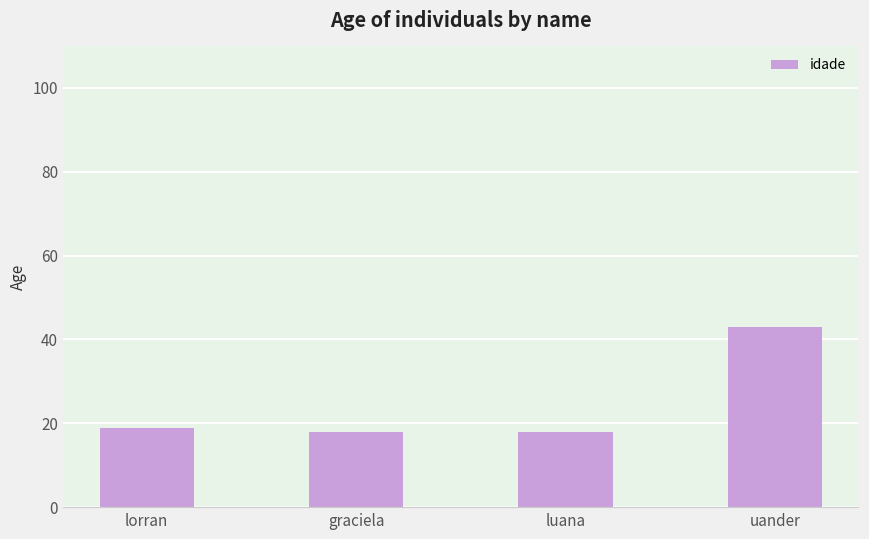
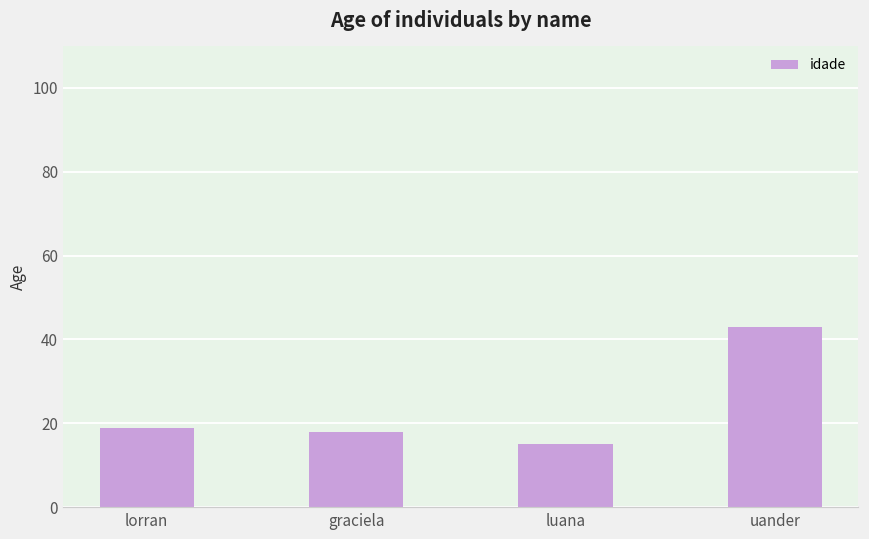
luana: 18 -> 15
